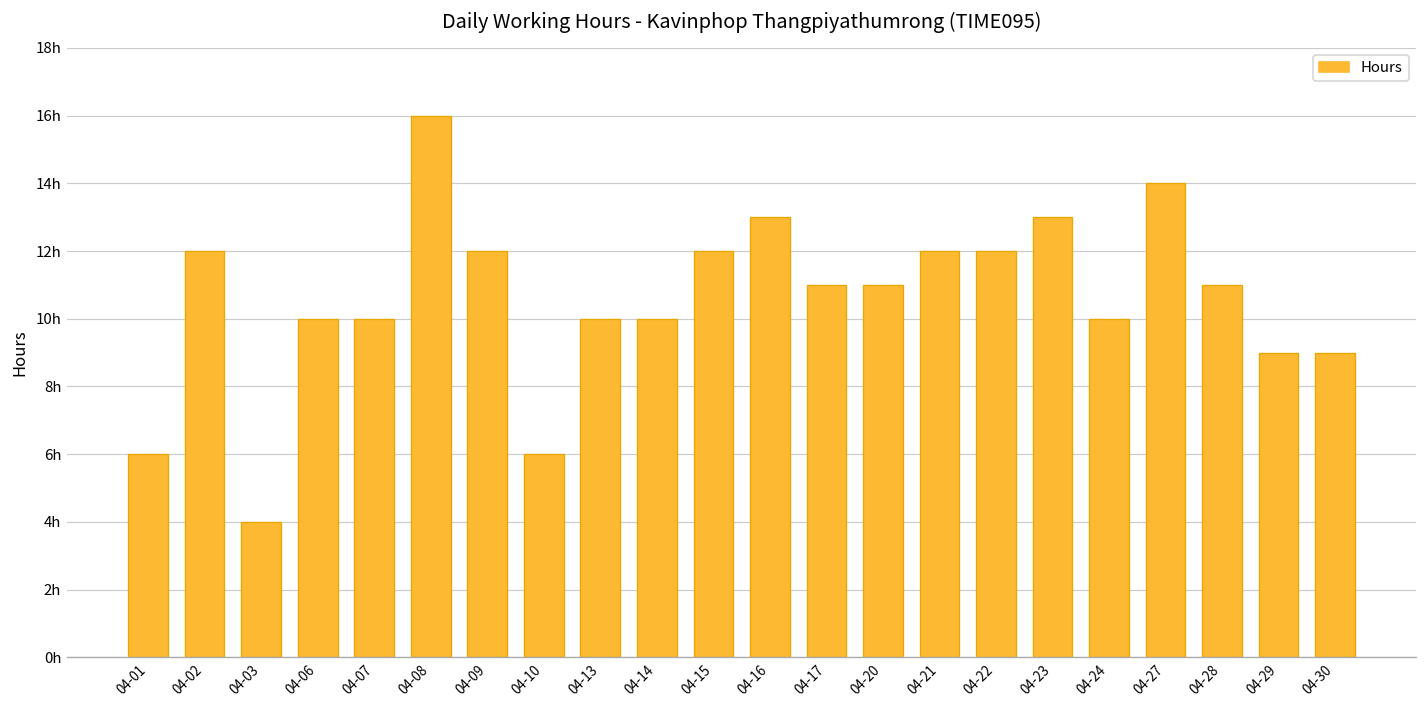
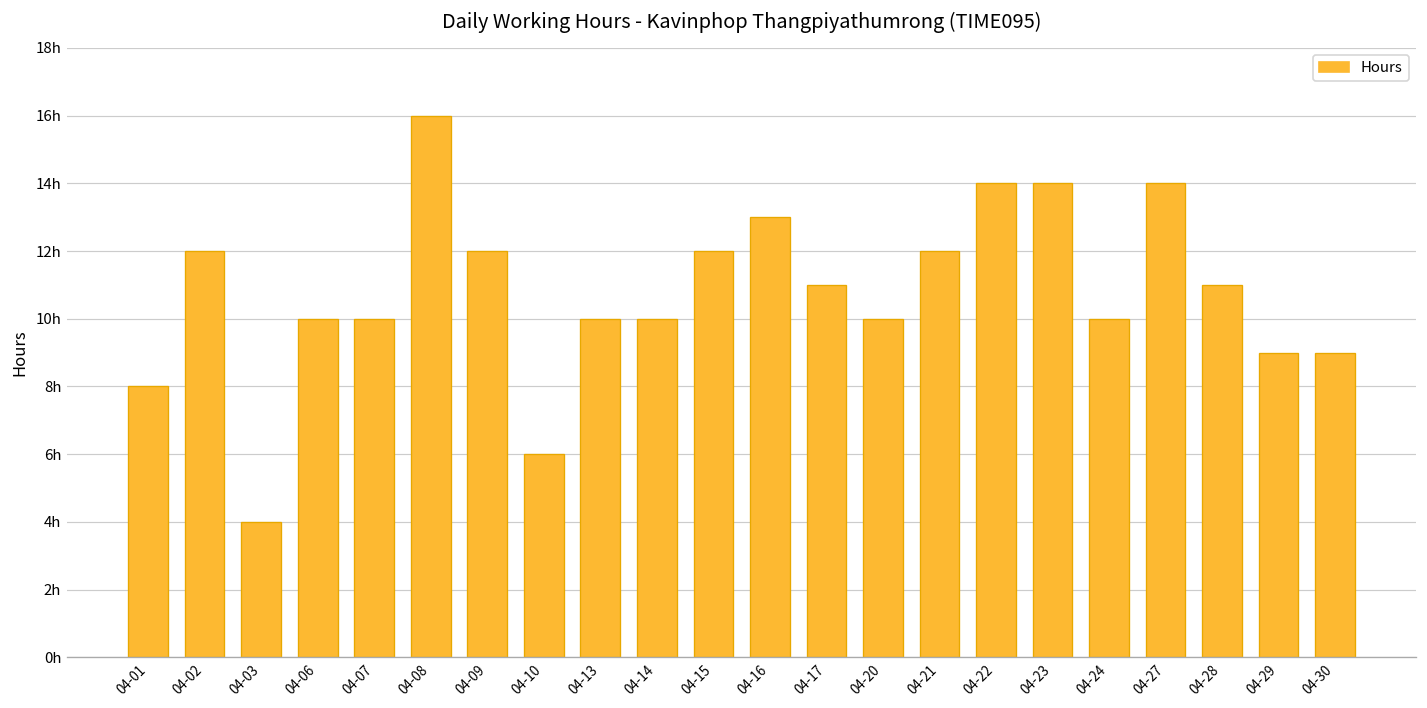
04-01: 6h -> 8h
04-20: 11h -> 10h
04-22: 12h -> 14h
04-23: 13h -> 14h
